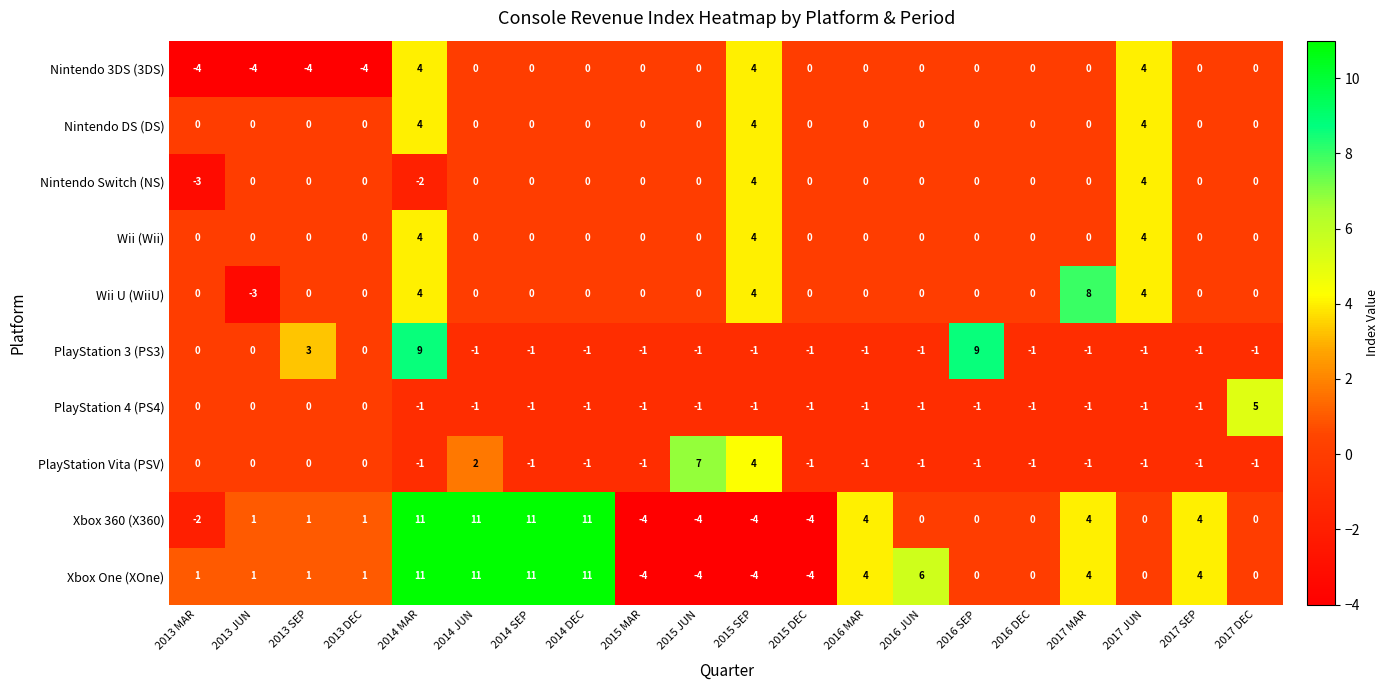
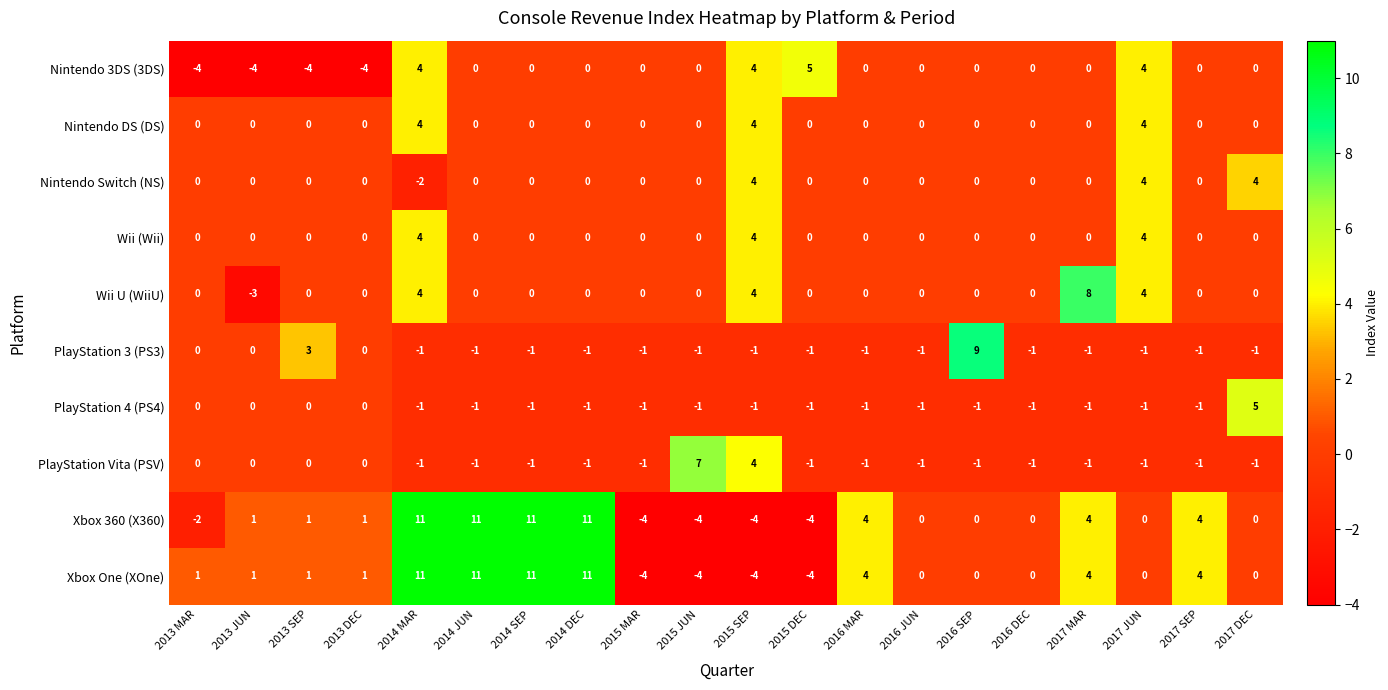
Nintendo 3DS (3DS), 2015 DEC: 0 -> 5
Nintendo Switch (NS), 2013 MAR: -3 -> 0
Nintendo Switch (NS), 2017 DEC: 0 -> 4
PlayStation 3 (PS3), 2014 MAR: 9 -> -1
PlayStation Vita (PSV), 2014 JUN: 2 -> -1
Xbox One (XOne), 2016 JUN: 6 -> 0
